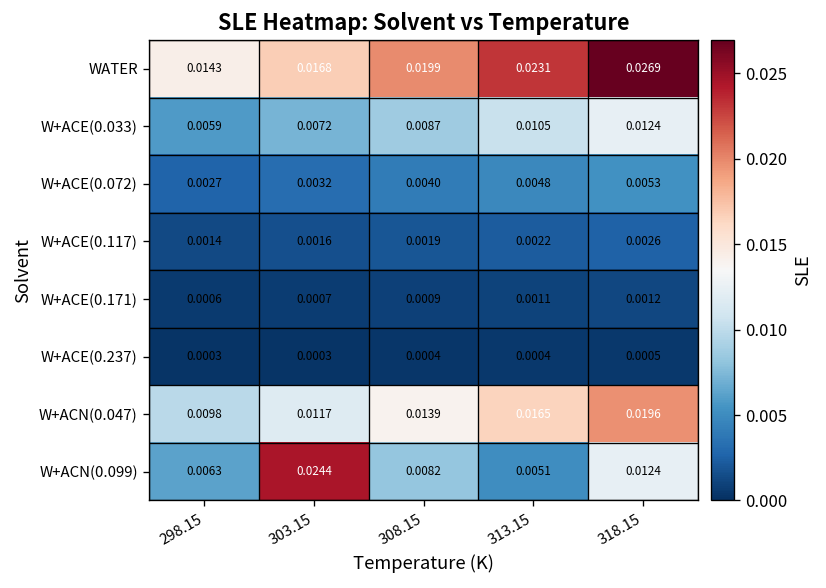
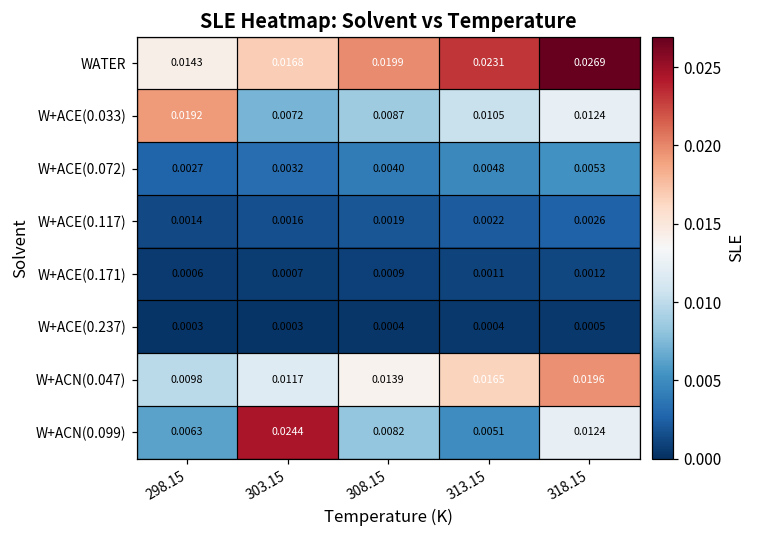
W+ACE(0.033), 298.15: 0.0059 -> 0.0192
